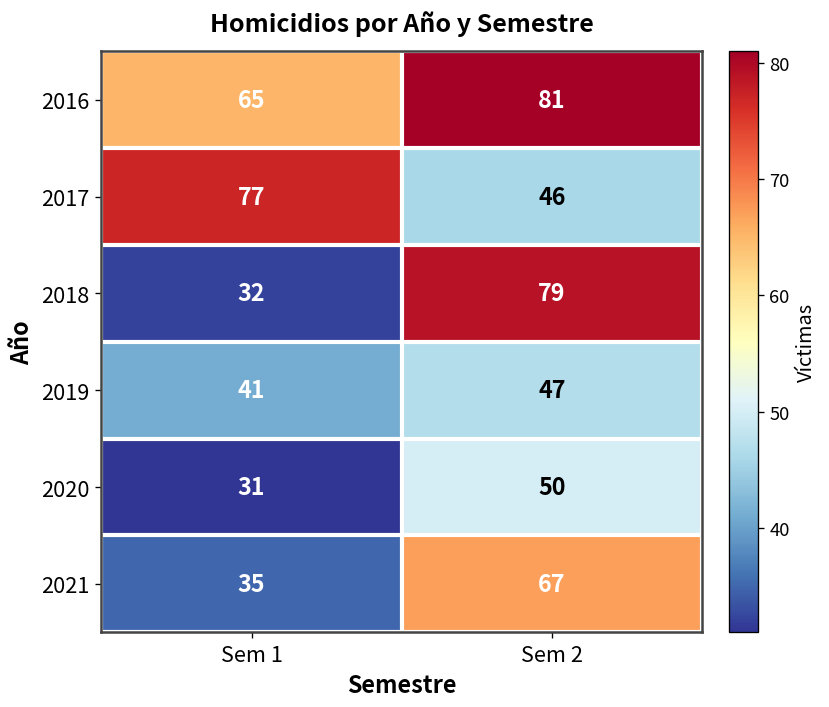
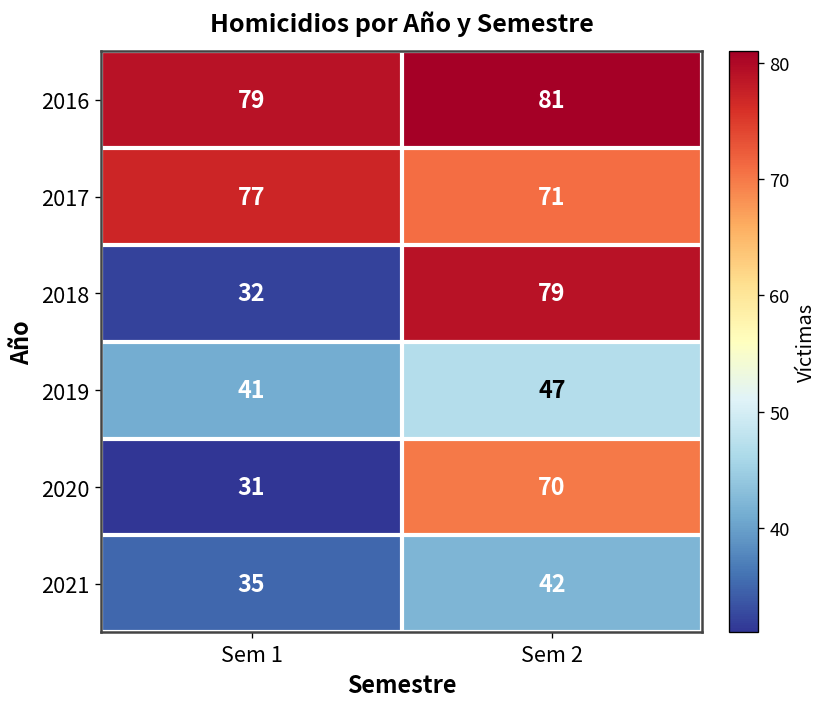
2016, Sem 1: 65 -> 79
2017, Sem 2: 46 -> 71
2020, Sem 2: 50 -> 70
2021, Sem 2: 67 -> 42
